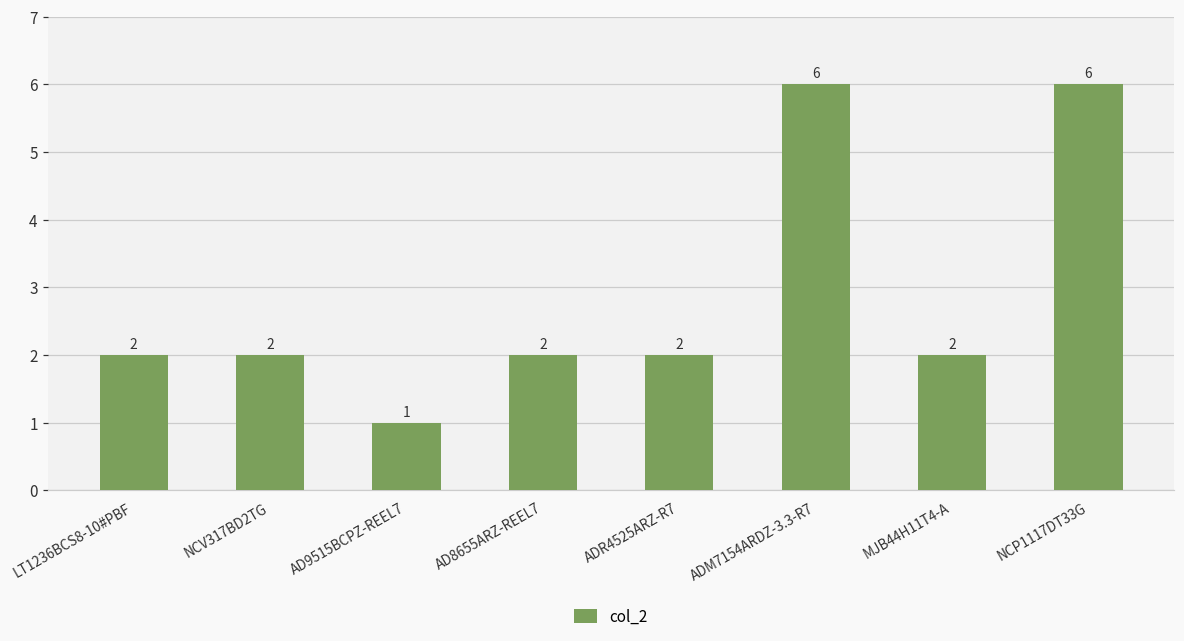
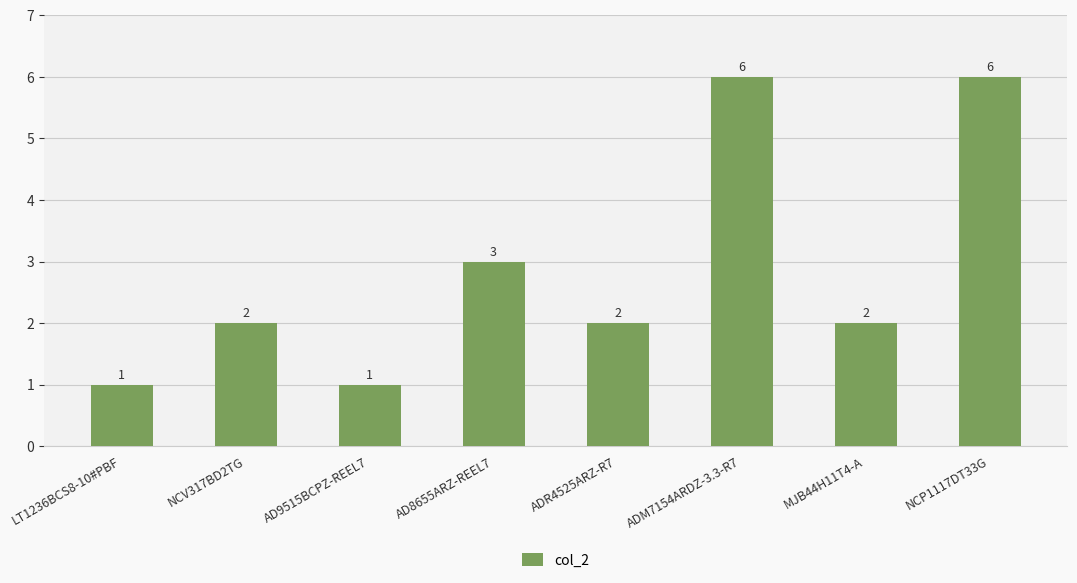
LT1236BCS8-10#PBF: 2 -> 1
AD8655ARZ-REEL7: 2 -> 3
